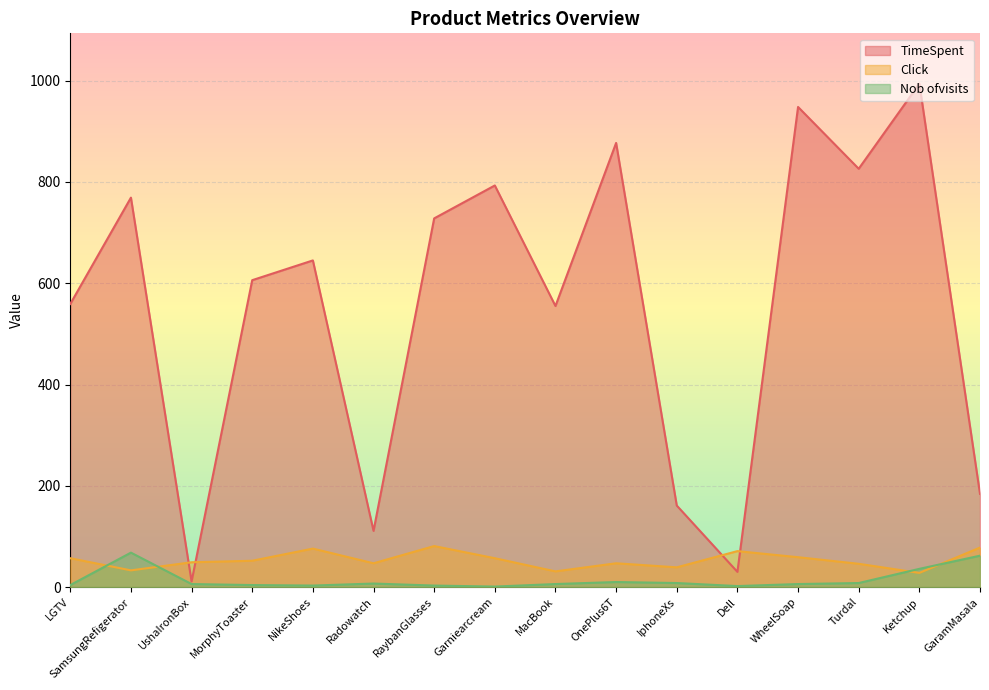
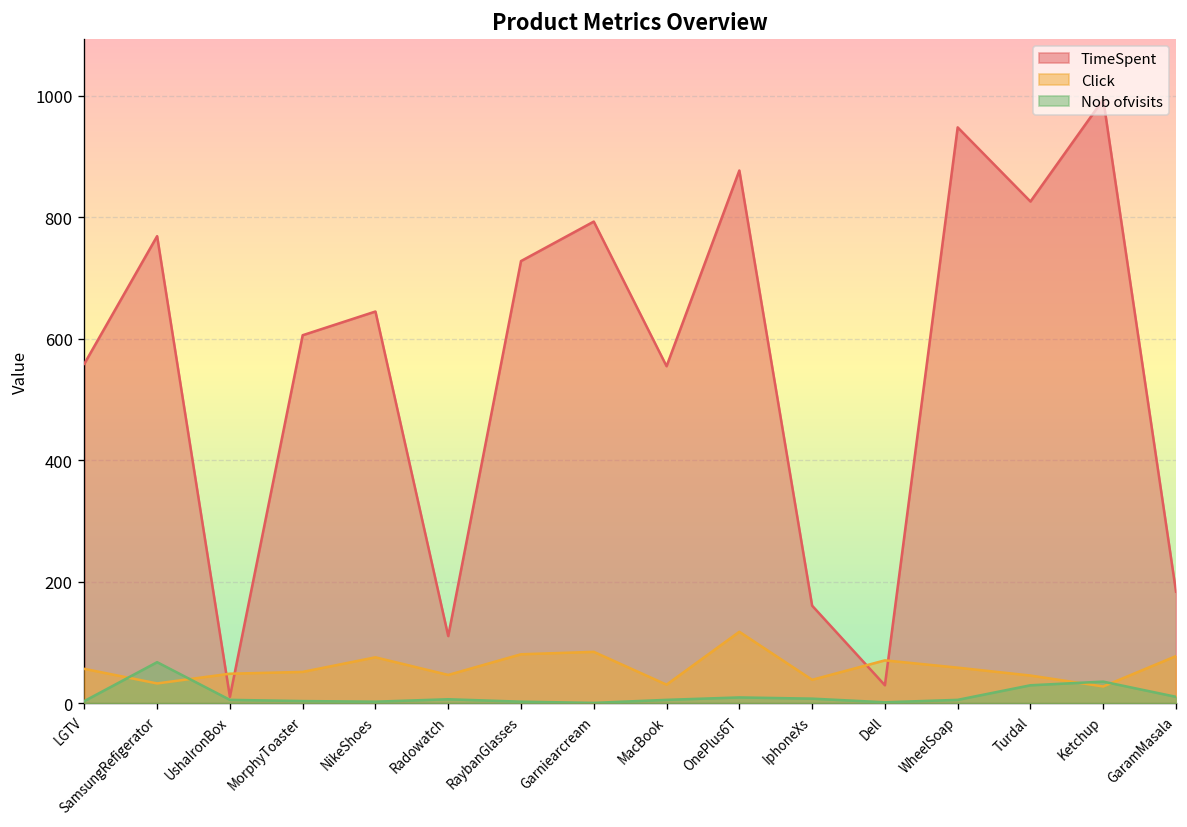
Click, Garniearcream: 60 -> 90
Click, OnePlus6T: 50 -> 120
Nob ofvisits, Turdal: 10 -> 30
Nob ofvisits, GaramMasala: 60 -> 10
